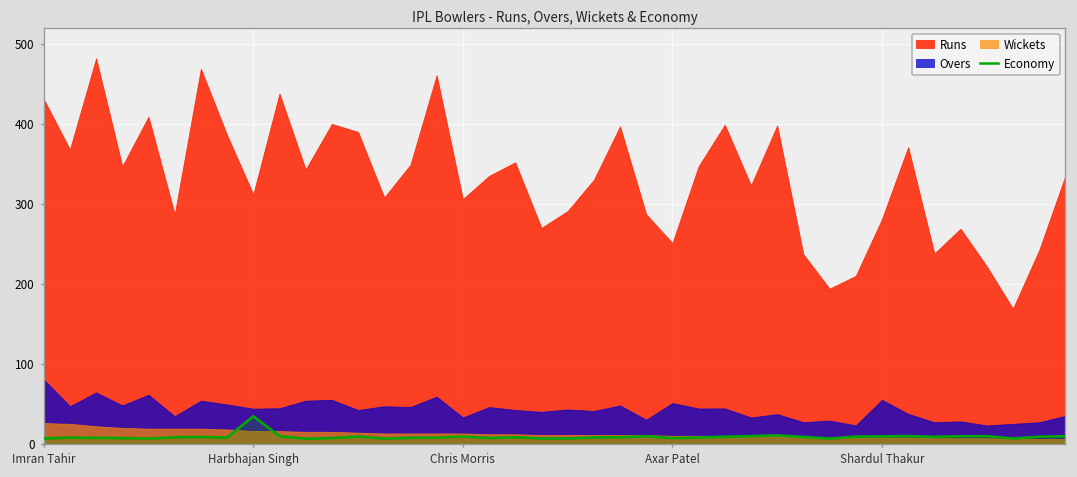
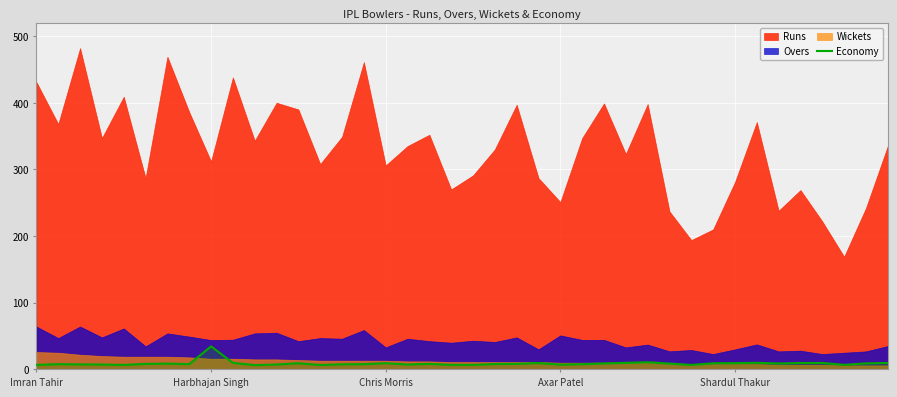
Overs, Imran Tahir: 80 -> 60
Overs, Shardul Thakur: 60 -> 30
